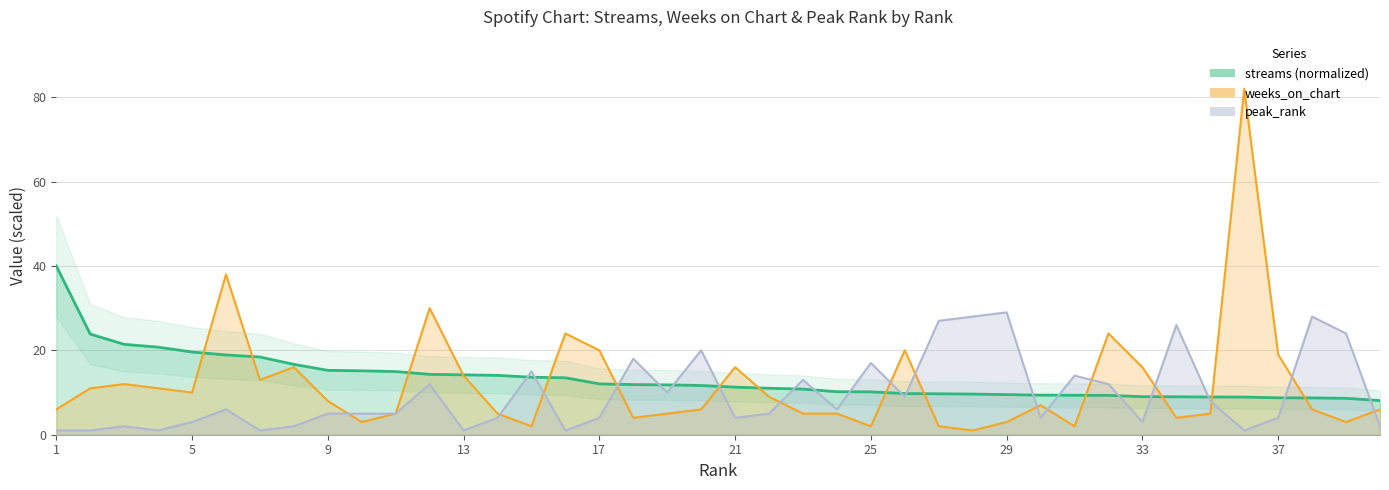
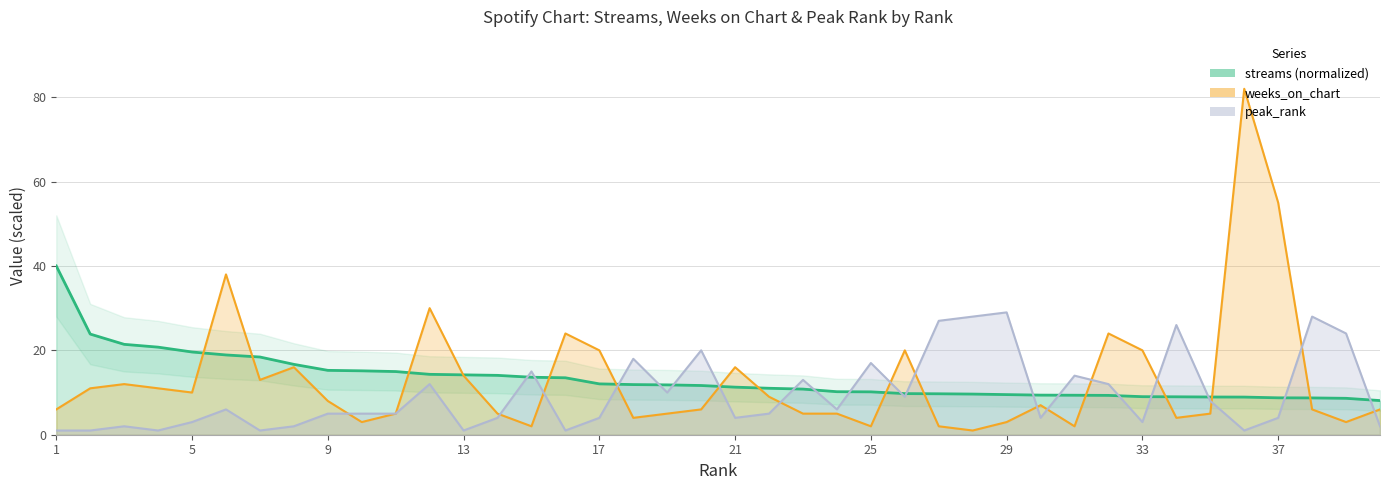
weeks_on_chart, 33: 16 -> 20
weeks_on_chart, 37: 19 -> 55
